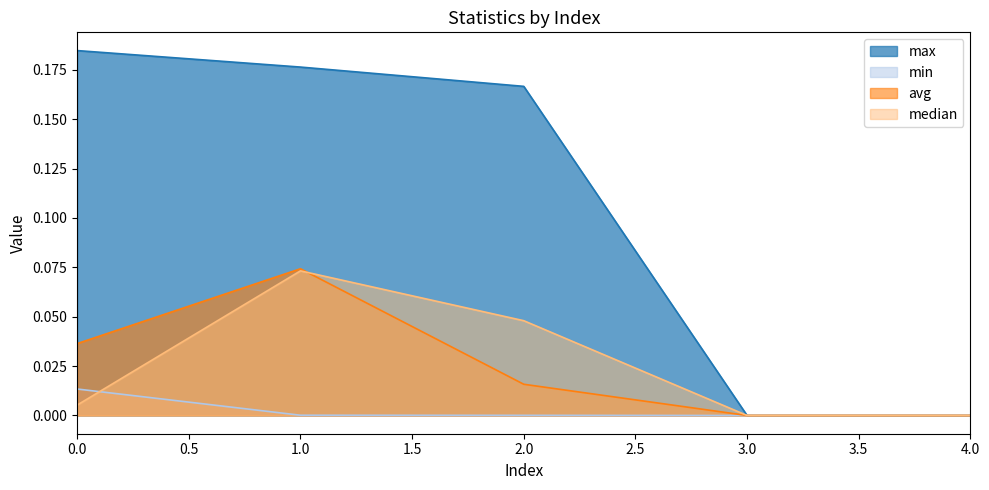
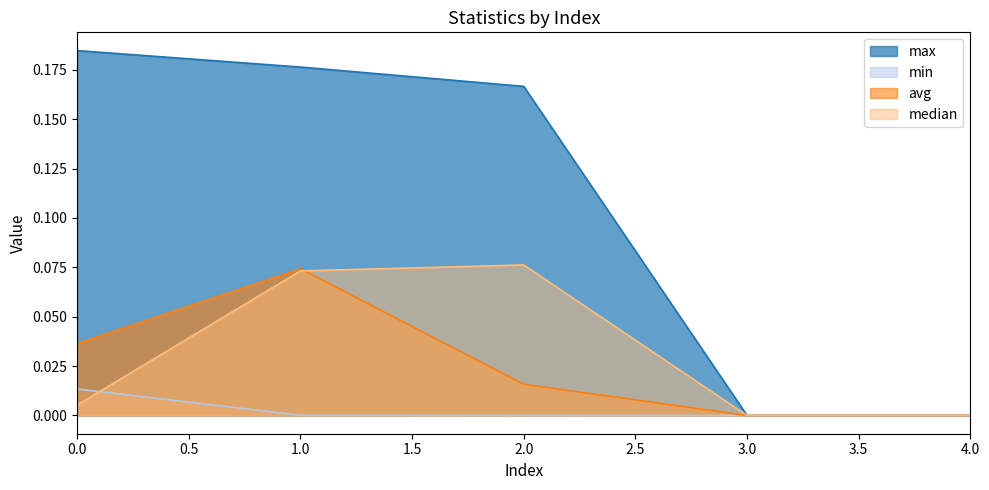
median, 2.0: 0.048 -> 0.076
